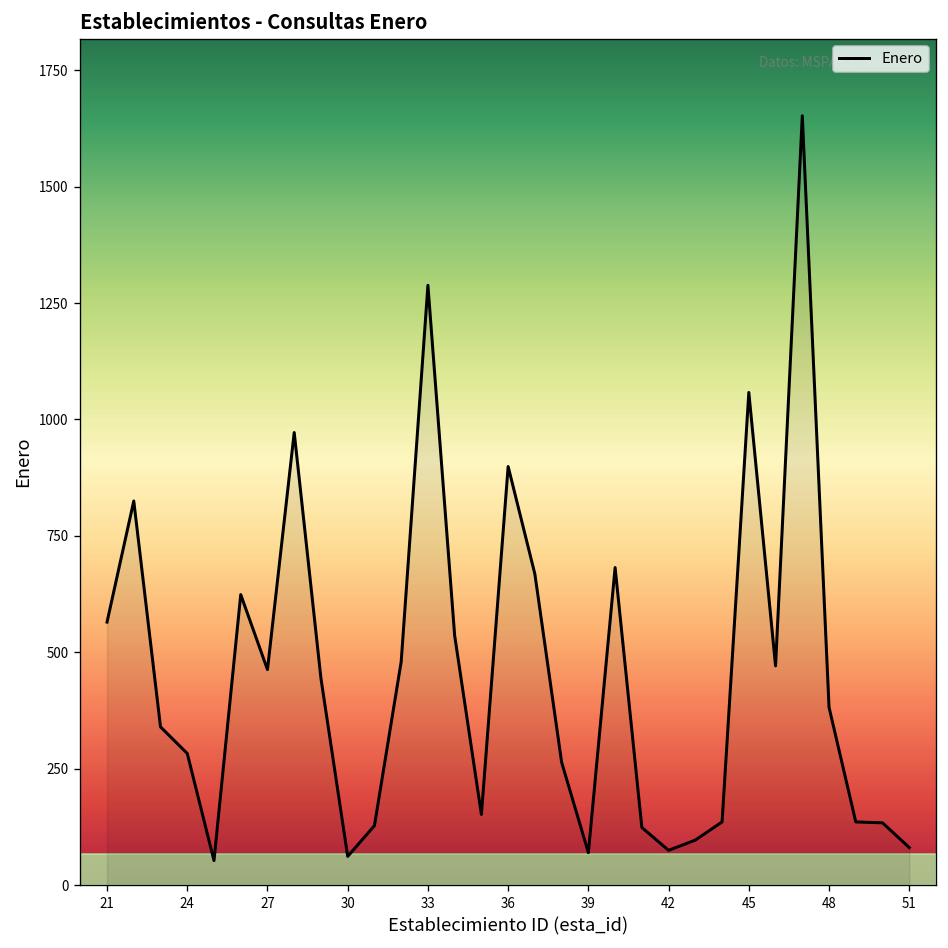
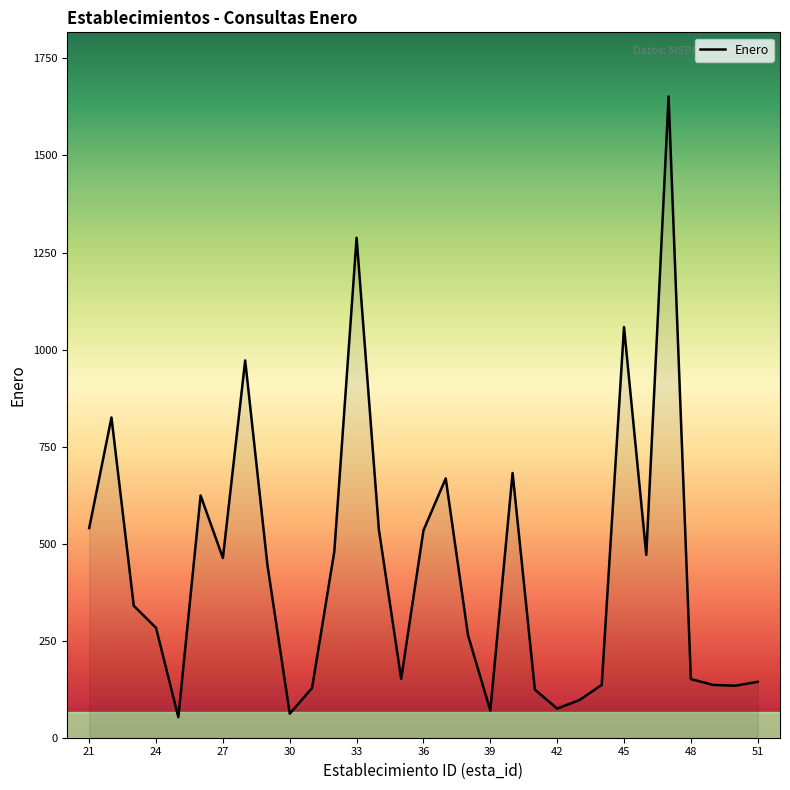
21: 570 -> 540
36: 900 -> 530
48: 380 -> 150
51: 80 -> 140
